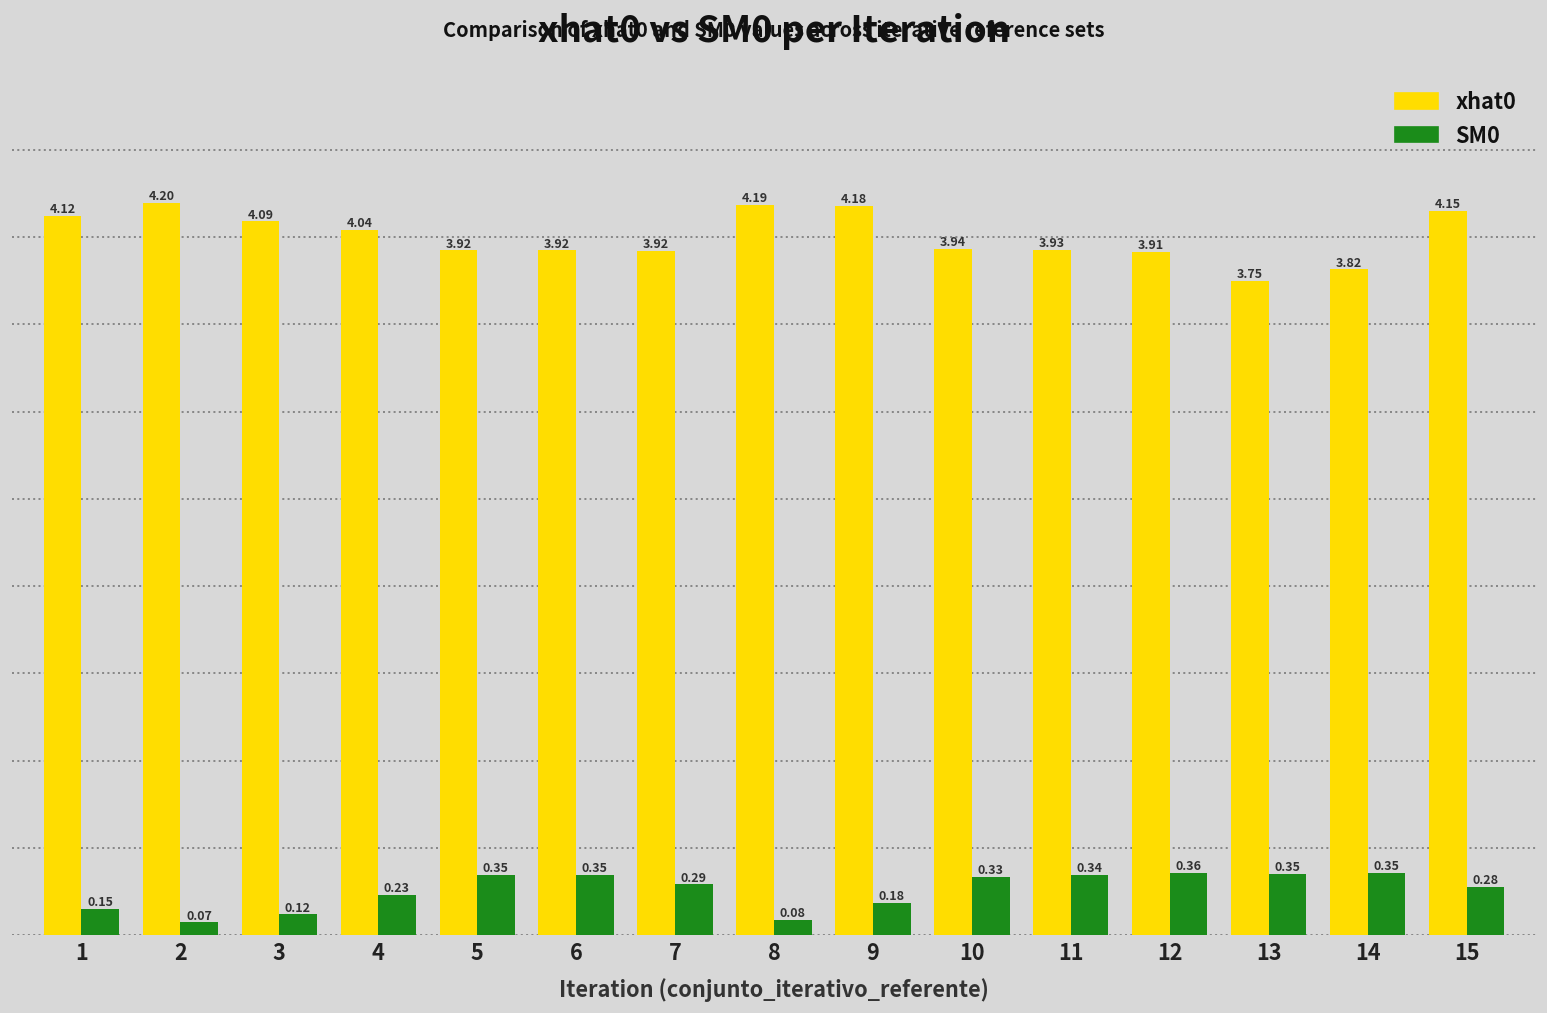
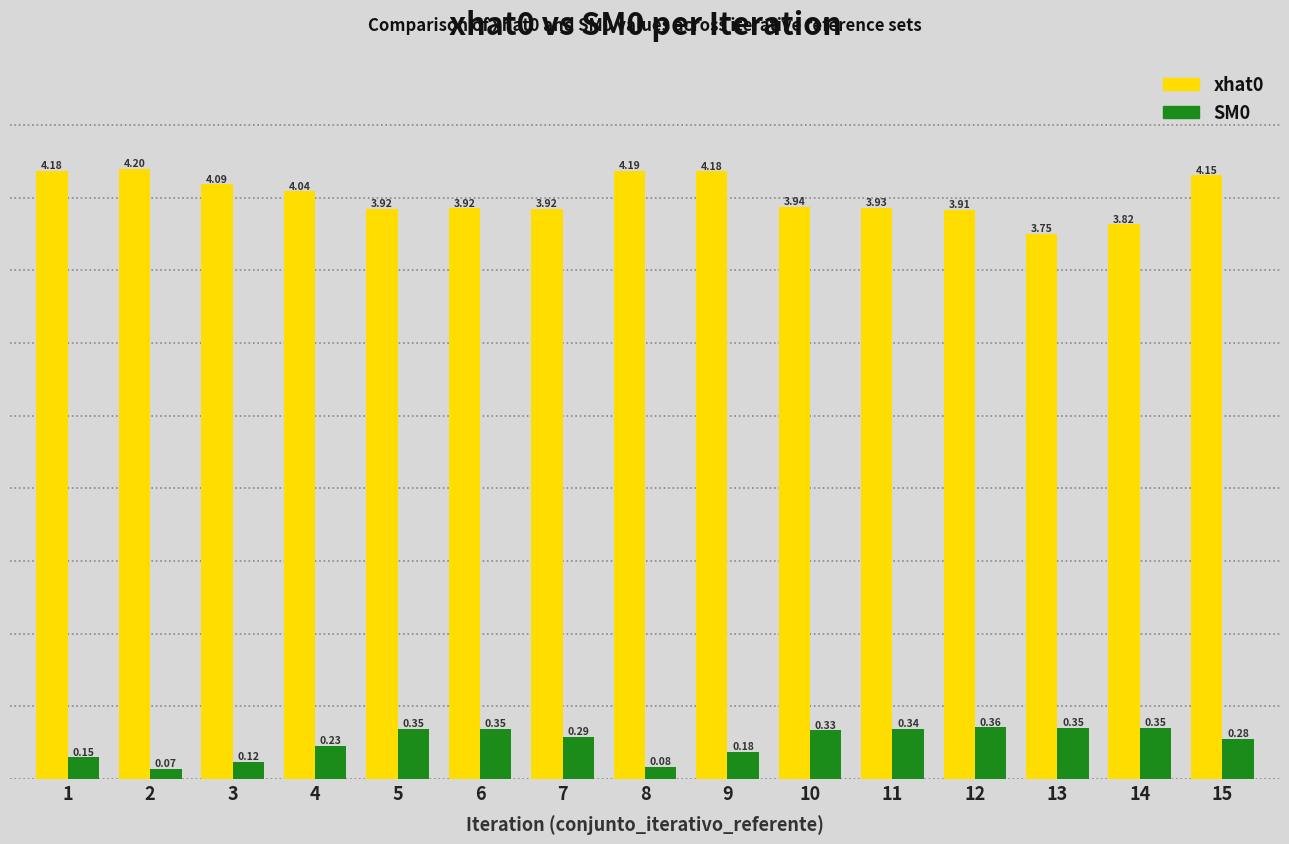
xhat0, 1: 4.12 -> 4.18
